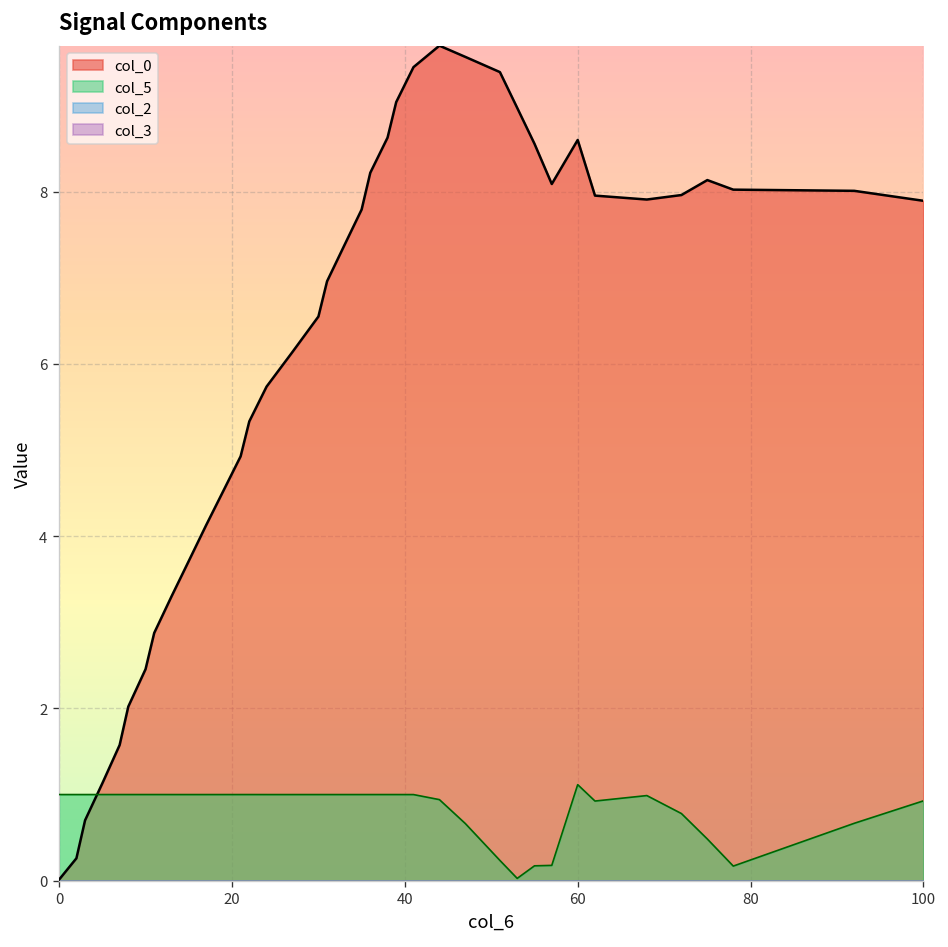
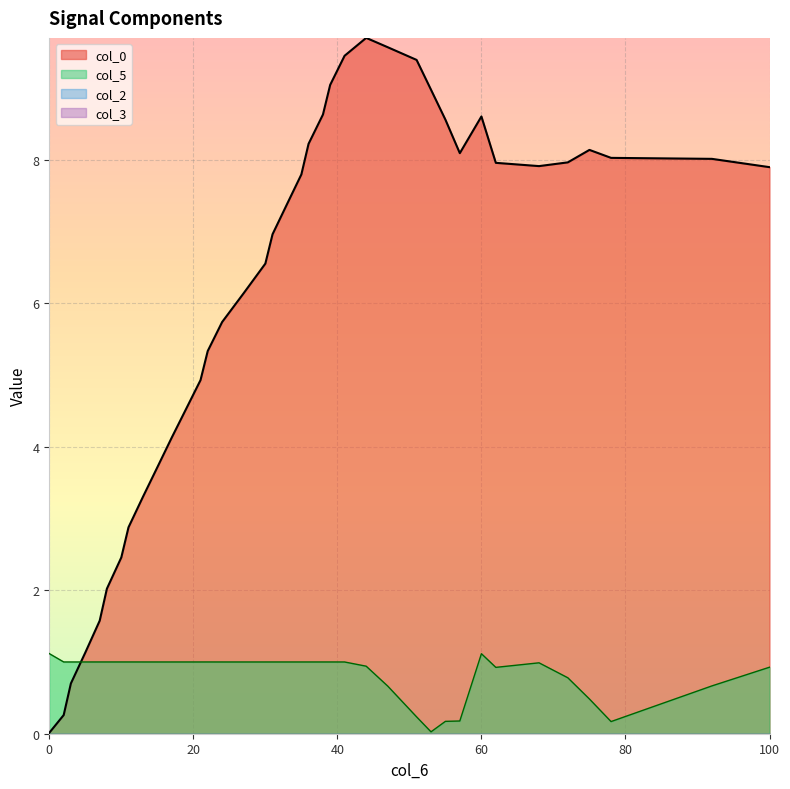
col_5, 0: 1.0 -> 1.1
